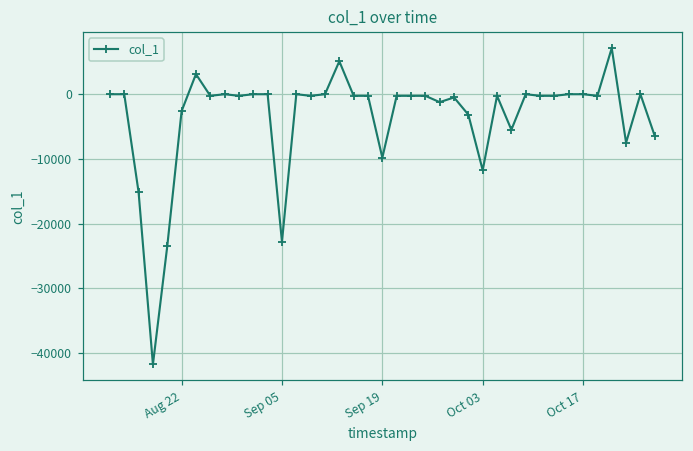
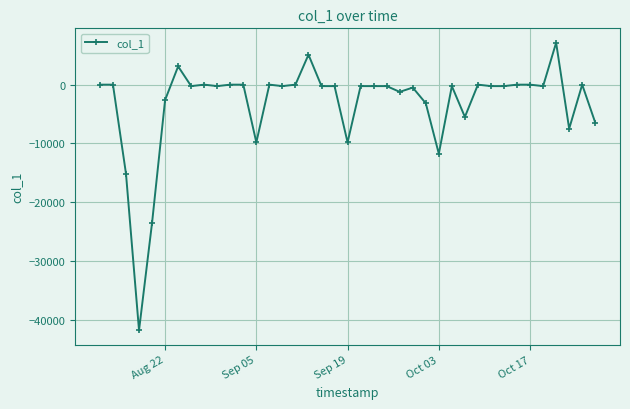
Sep 05: -23000 -> -10000
